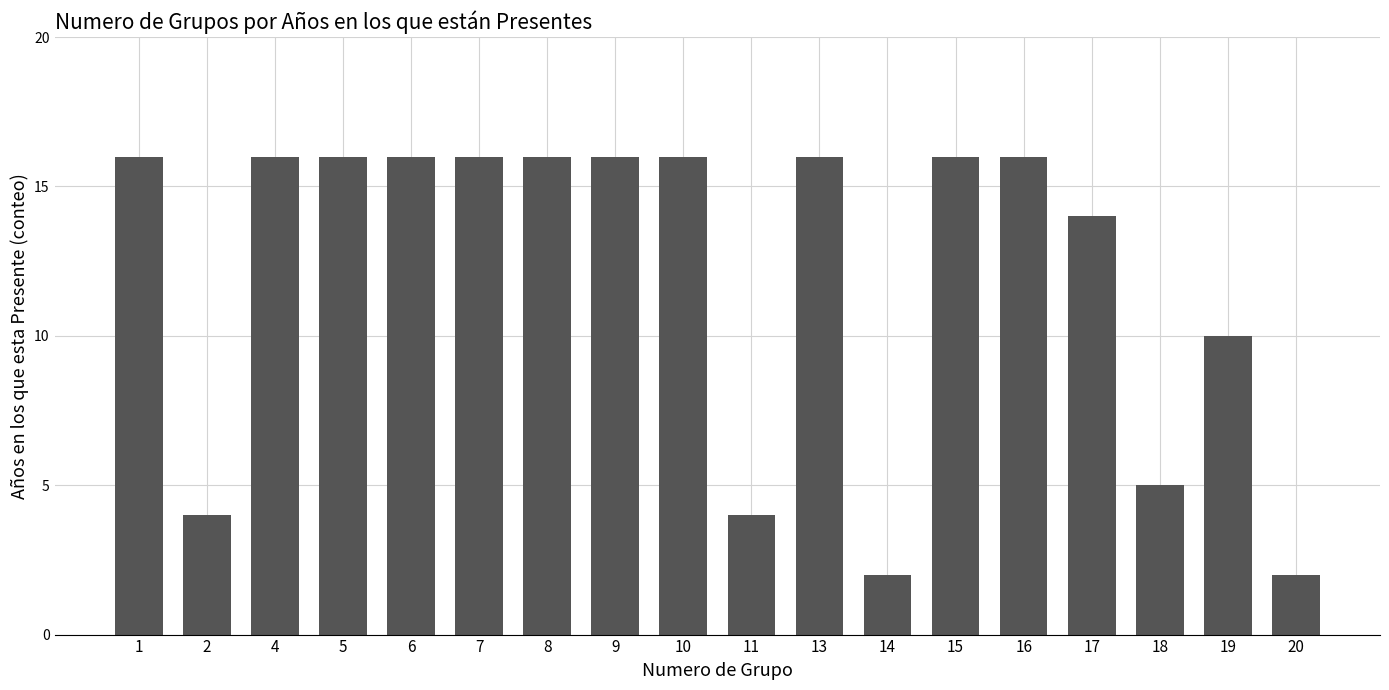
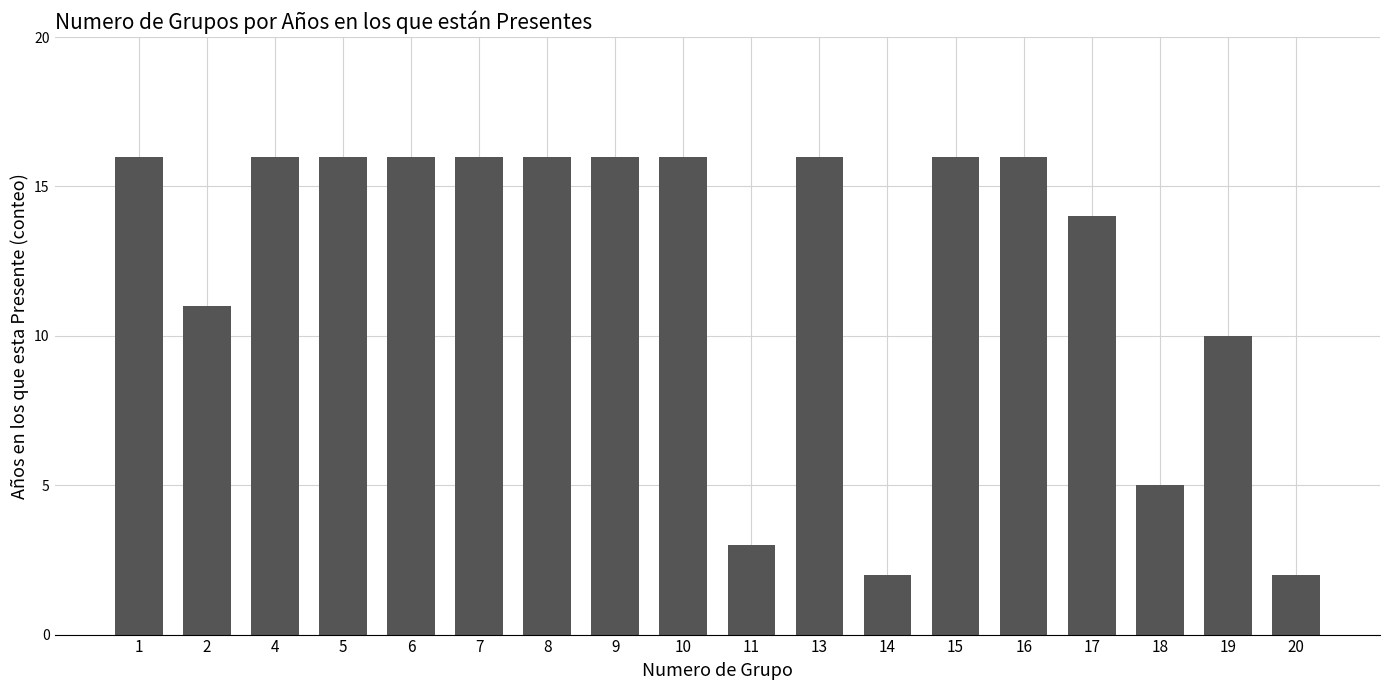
2: 4 -> 11
11: 4 -> 3
